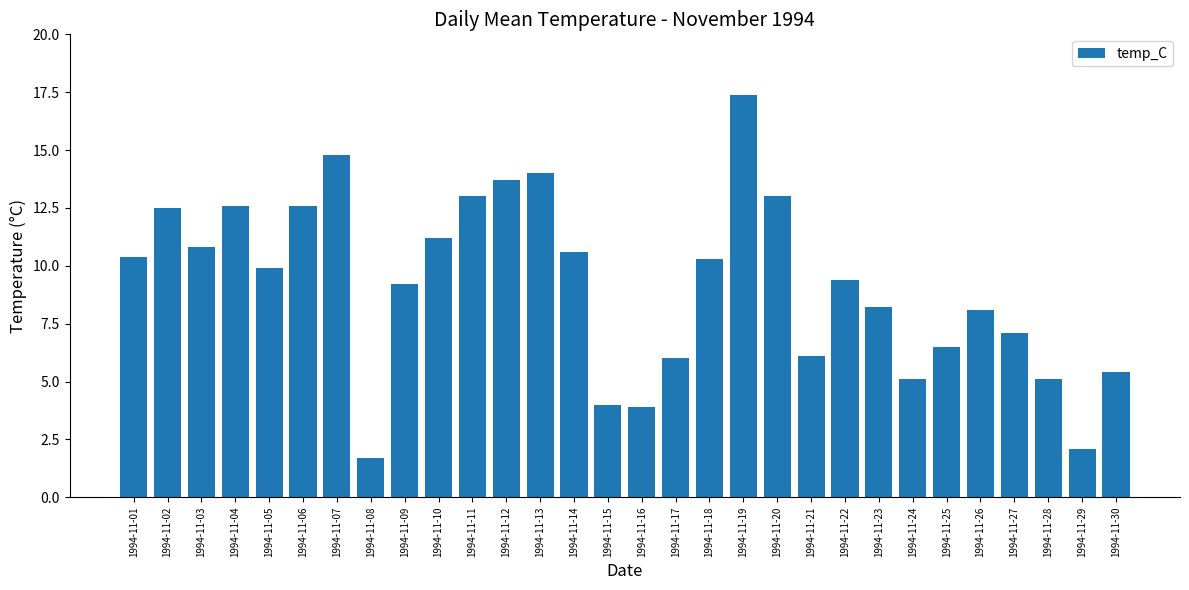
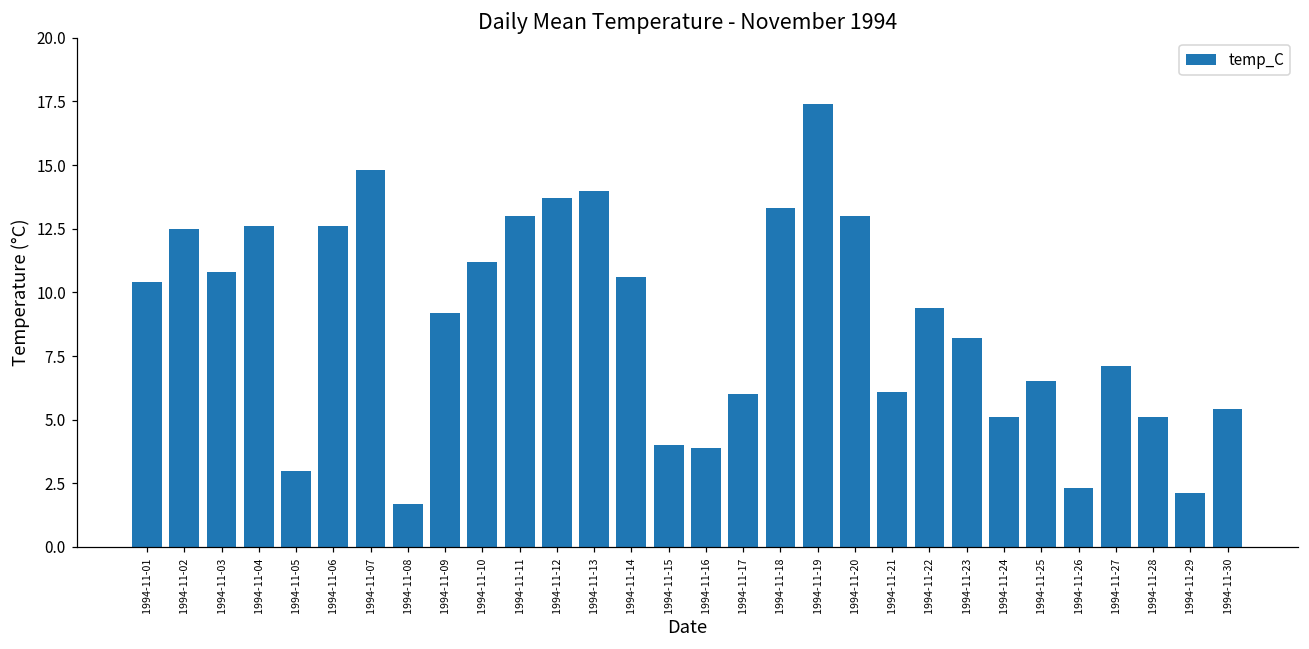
1994-11-05: 9.9 -> 3.0
1994-11-18: 10.3 -> 13.3
1994-11-26: 8.1 -> 2.3
